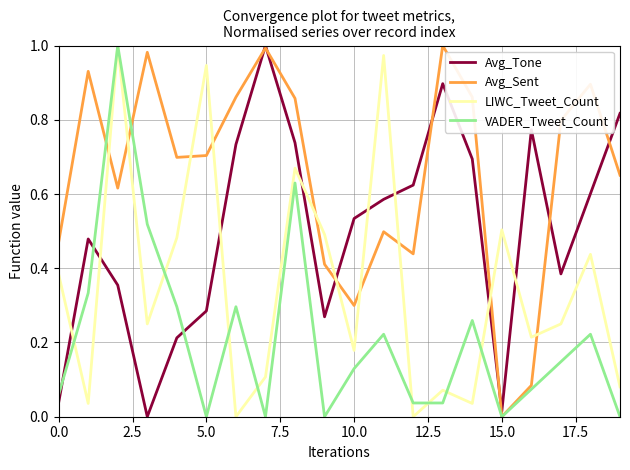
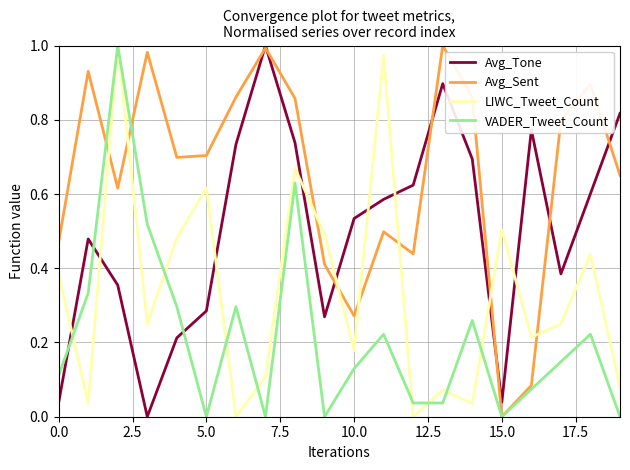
VADER_Tweet_Count, 0.0: 0.06 -> 0.11
LIWC_Tweet_Count, 5.0: 0.95 -> 0.62
Avg_Sent, 10.0: 0.30 -> 0.27
Avg_Tone, 15.0: 0.01 -> 0.04
